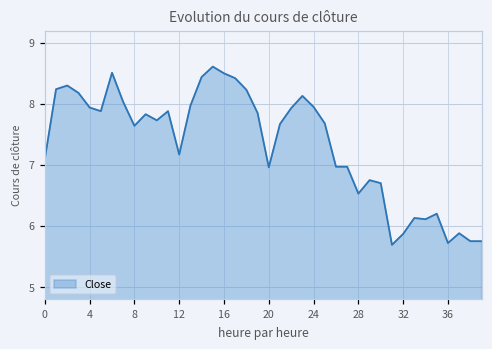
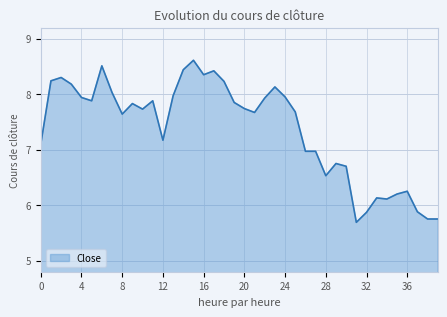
16: 8.5 -> 8.4
20: 7.0 -> 7.7
36: 5.7 -> 6.3
